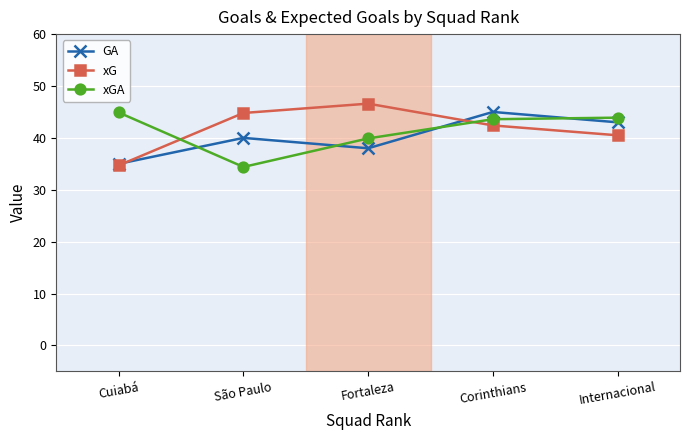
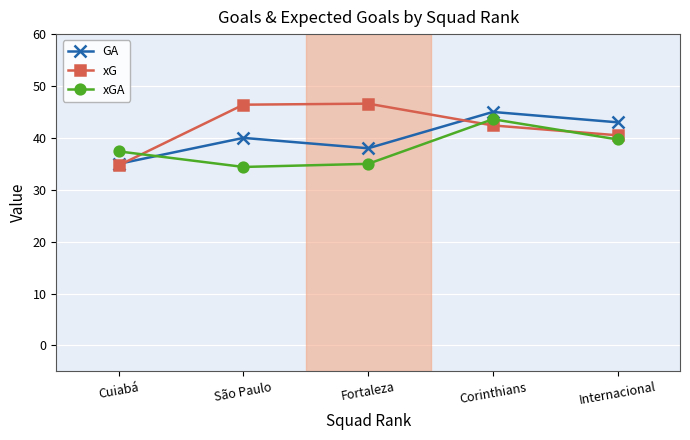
xGA, Cuiabá: 45 -> 37
xG, São Paulo: 45 -> 46
xGA, Fortaleza: 40 -> 35
xGA, Internacional: 44 -> 40
